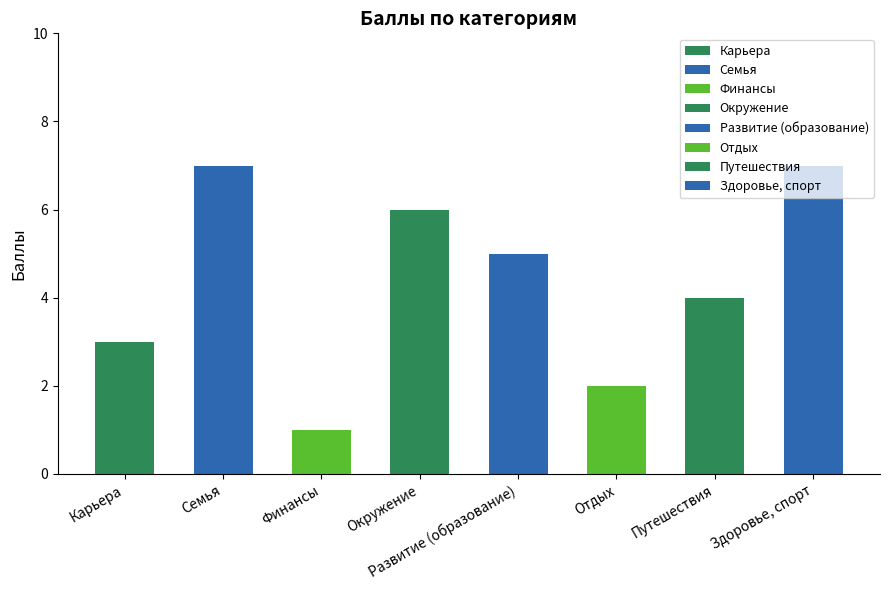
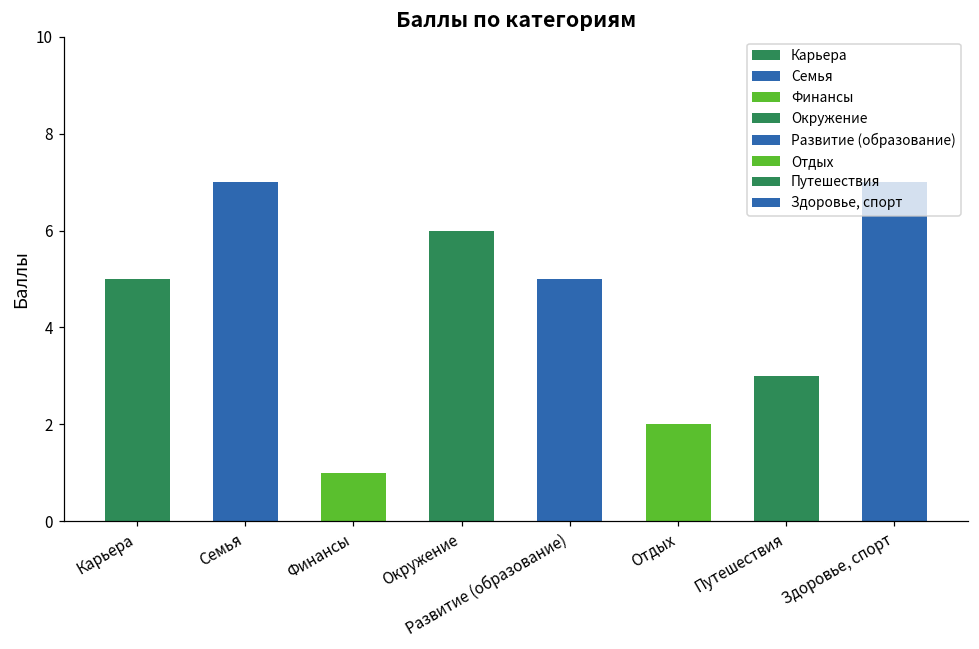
Карьера: 3 -> 5
Путешествия: 4 -> 3
